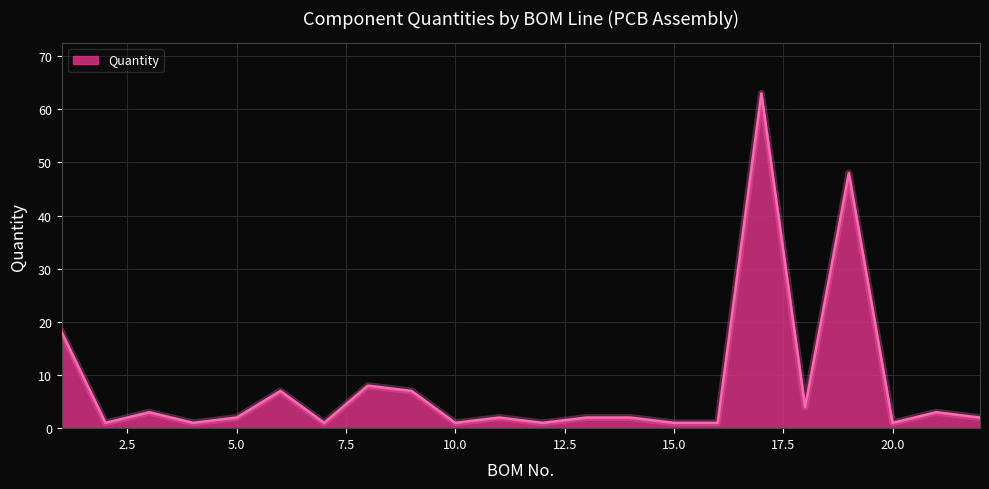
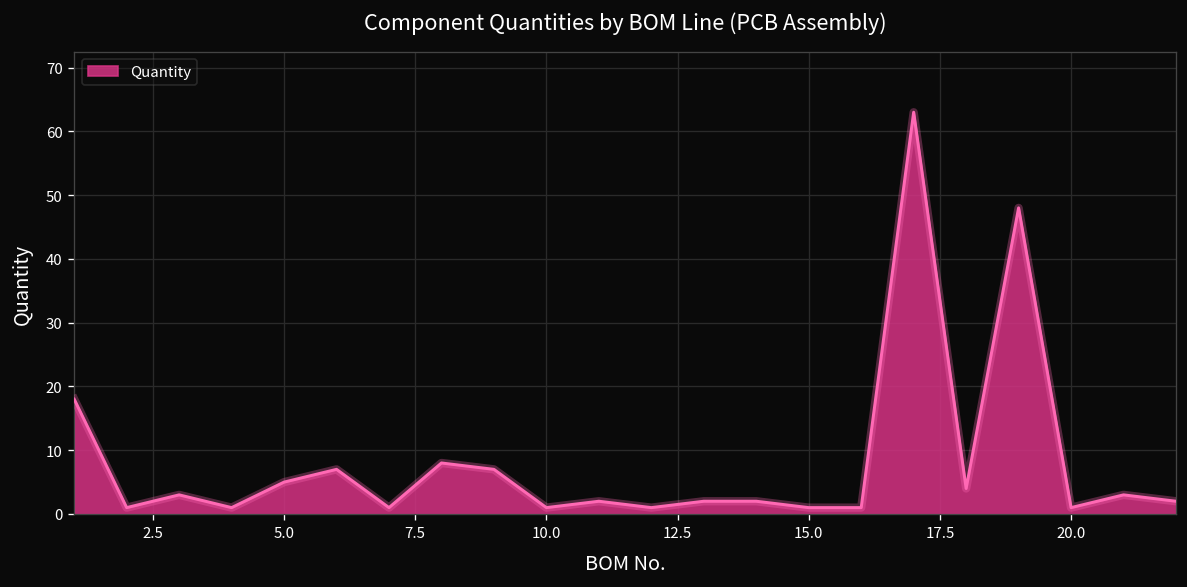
5.0: 2 -> 5
